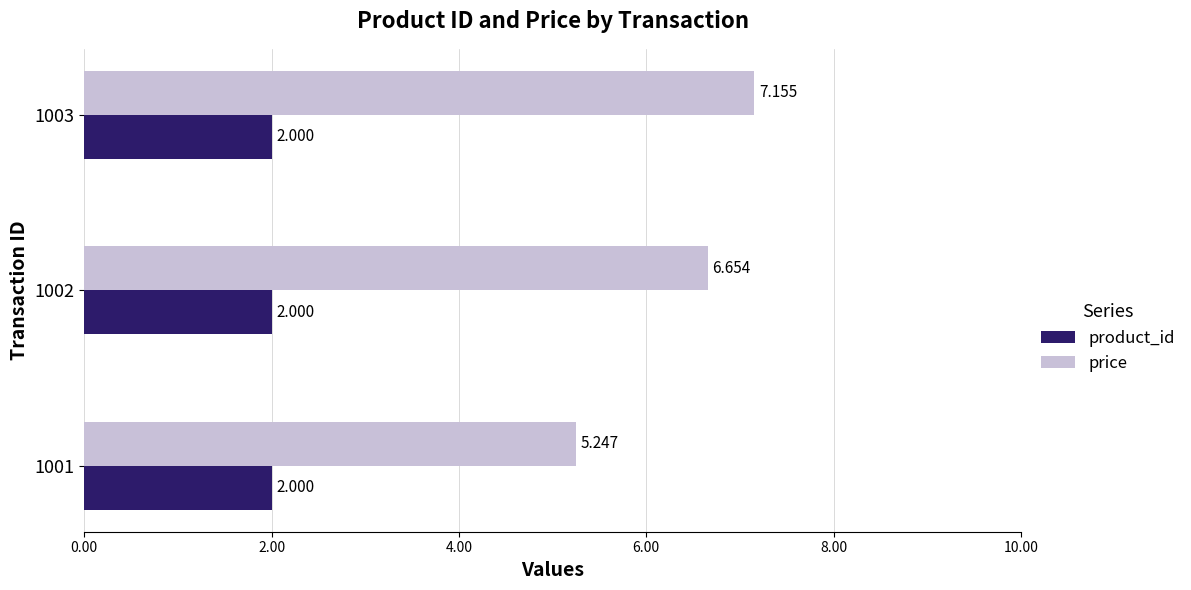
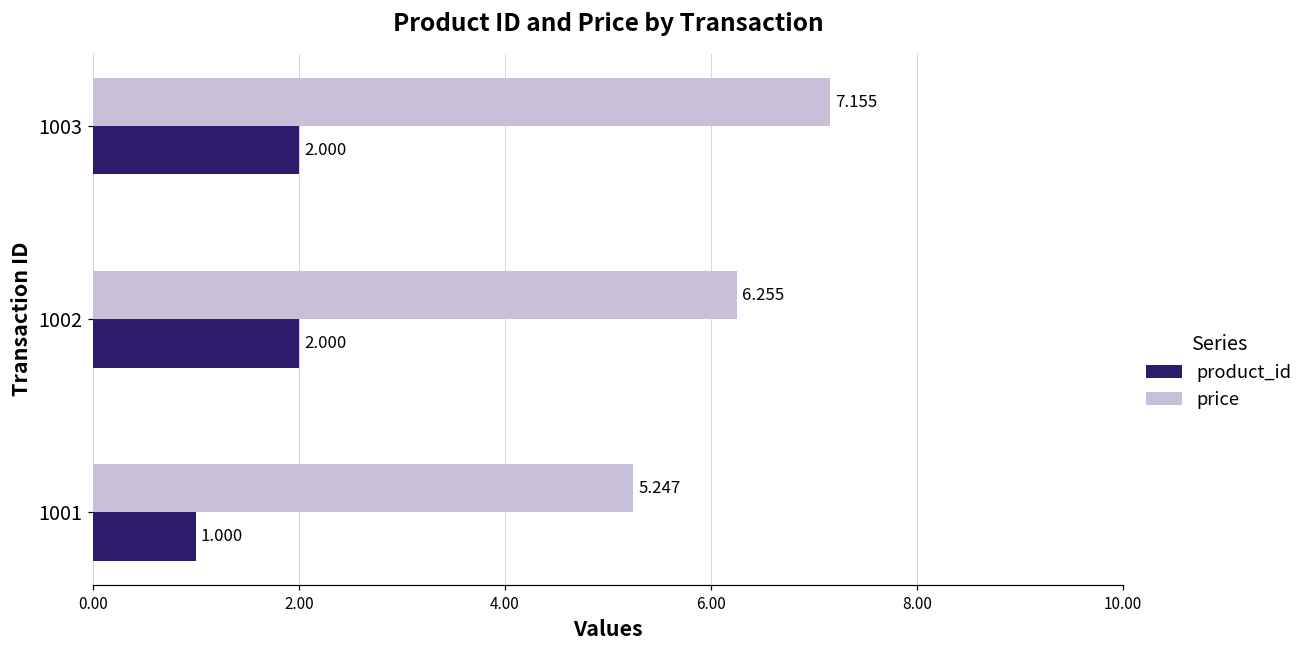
price, 1002: 6.654 -> 6.255
product_id, 1001: 2.000 -> 1.000
